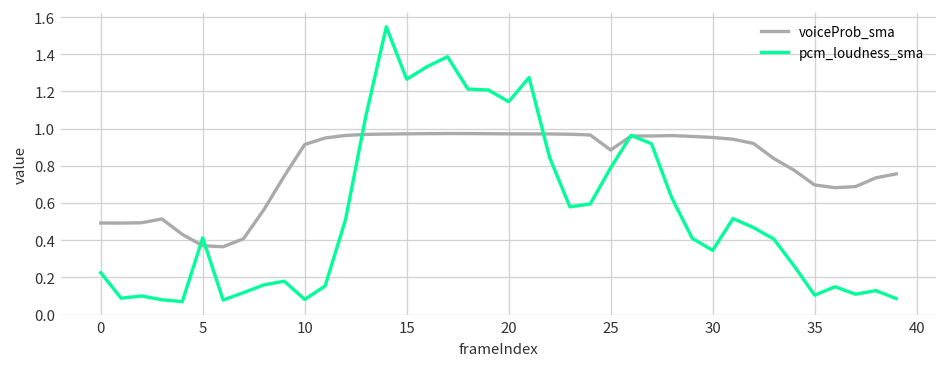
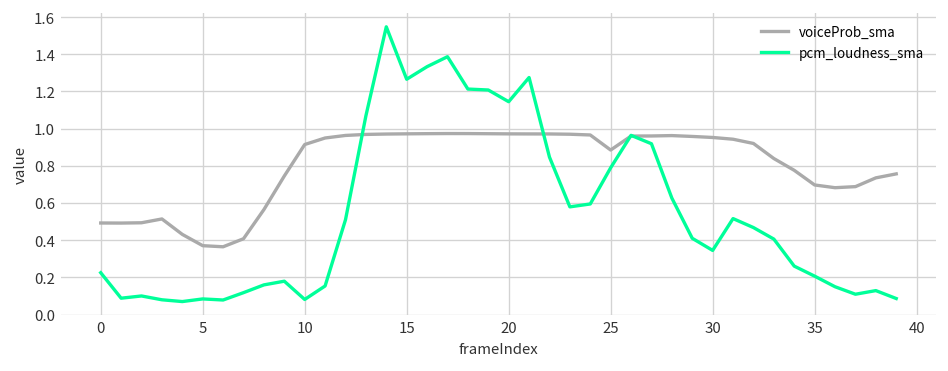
pcm_loudness_sma, 5: 0.41 -> 0.08
pcm_loudness_sma, 35: 0.10 -> 0.21
